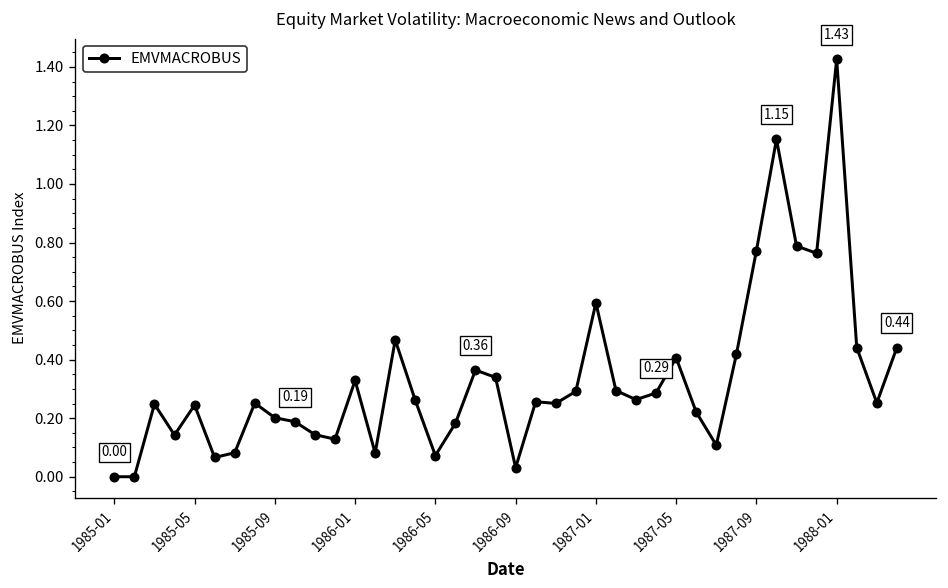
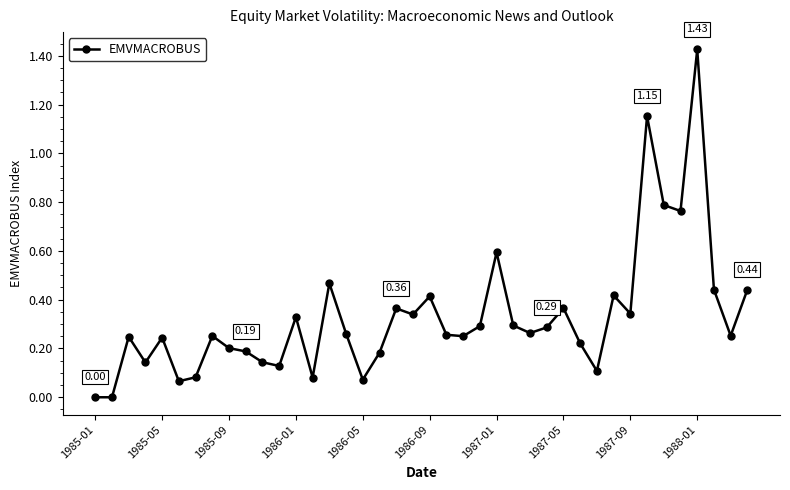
1986-09: 0.03 -> 0.41
1987-05: 0.41 -> 0.37
1987-09: 0.77 -> 0.34
